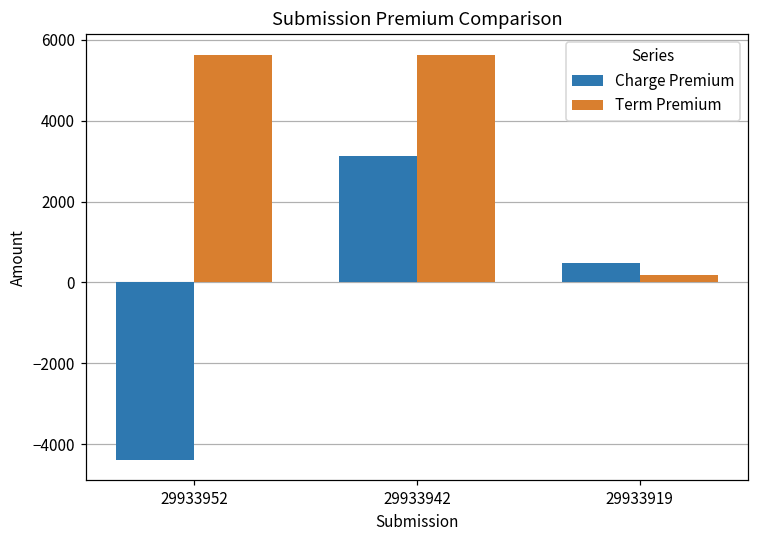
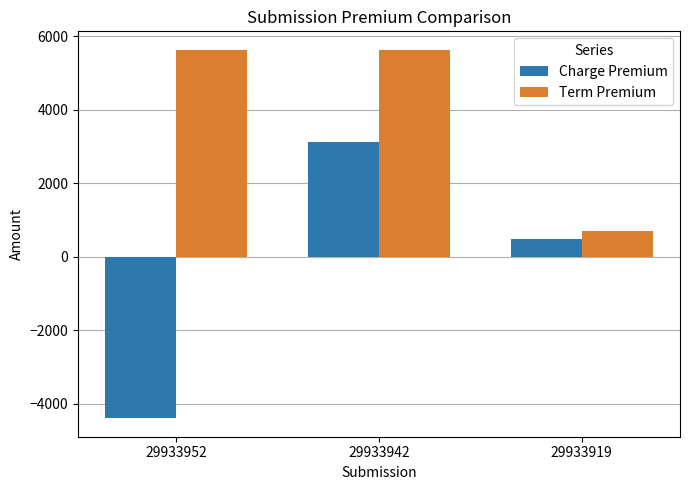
Term Premium, 29933919: 200 -> 700
